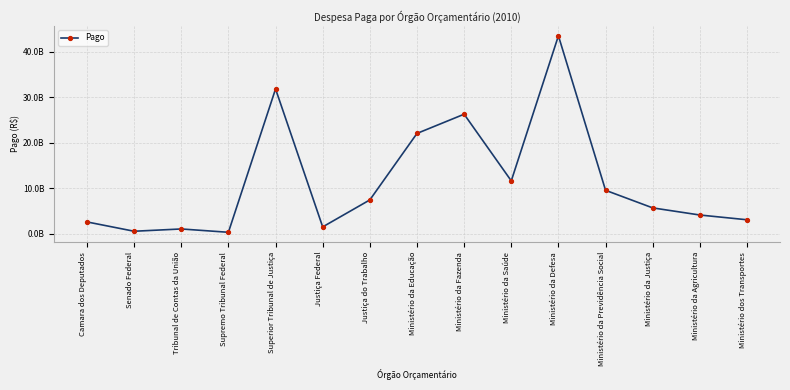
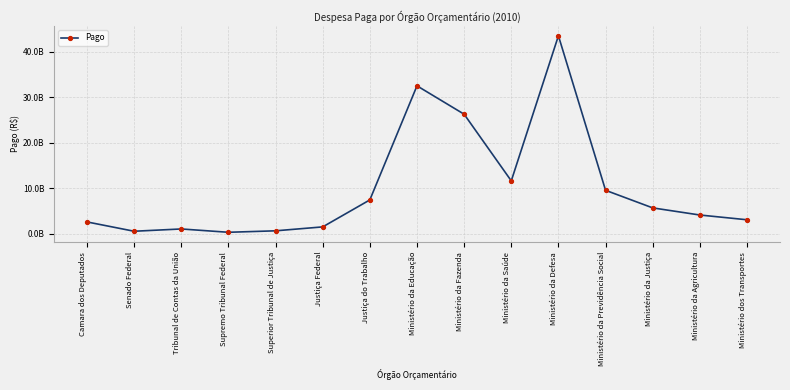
Superior Tribunal de Justiça: 32000000000 -> 1000000000
Ministério da Educação: 22000000000 -> 33000000000
